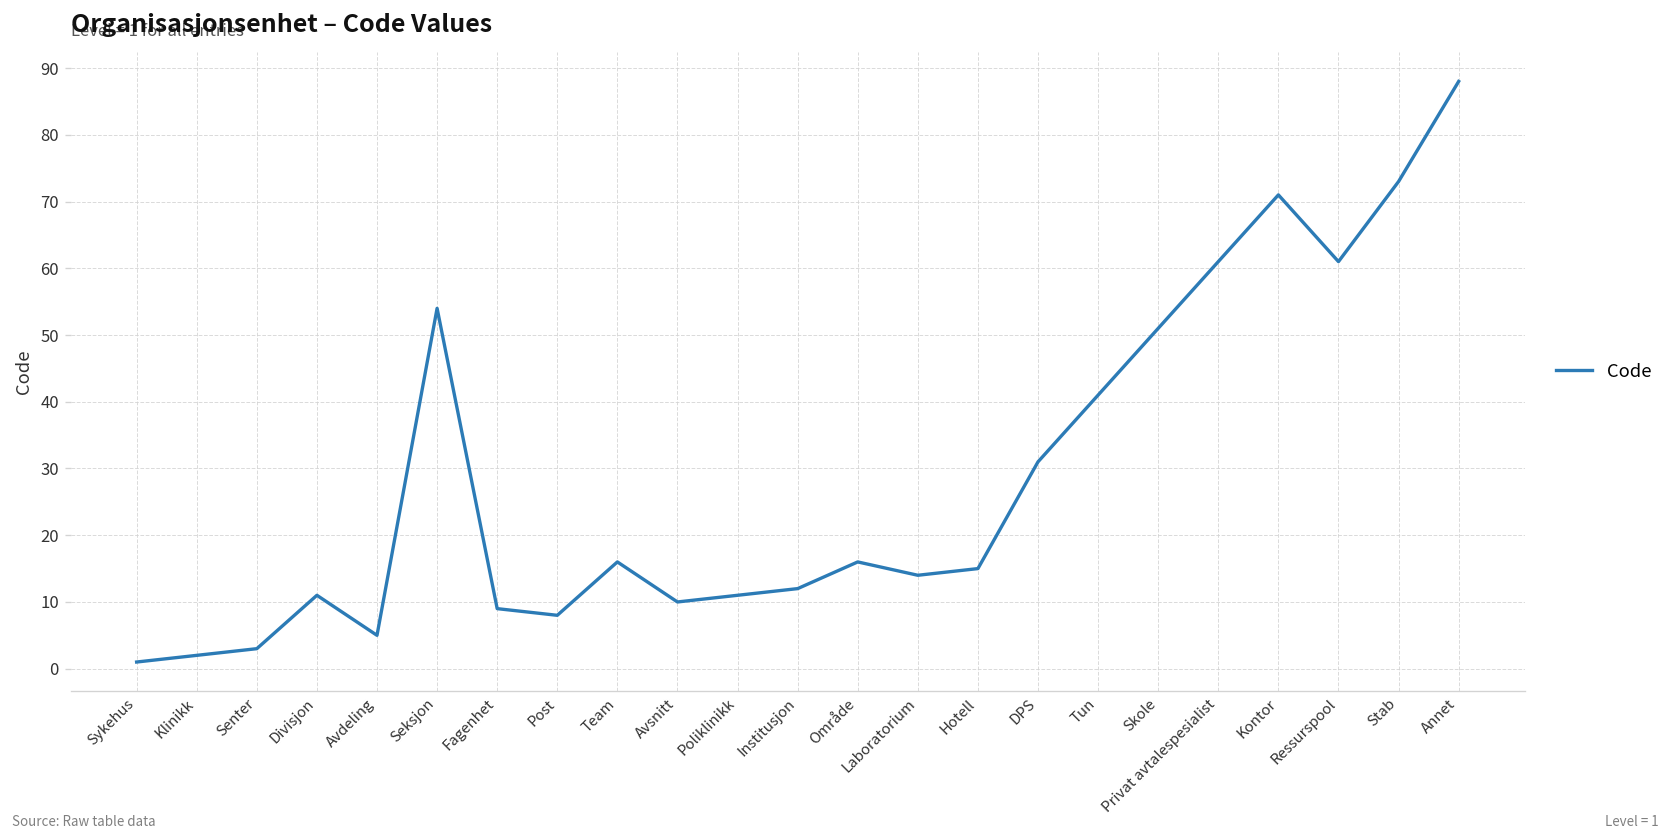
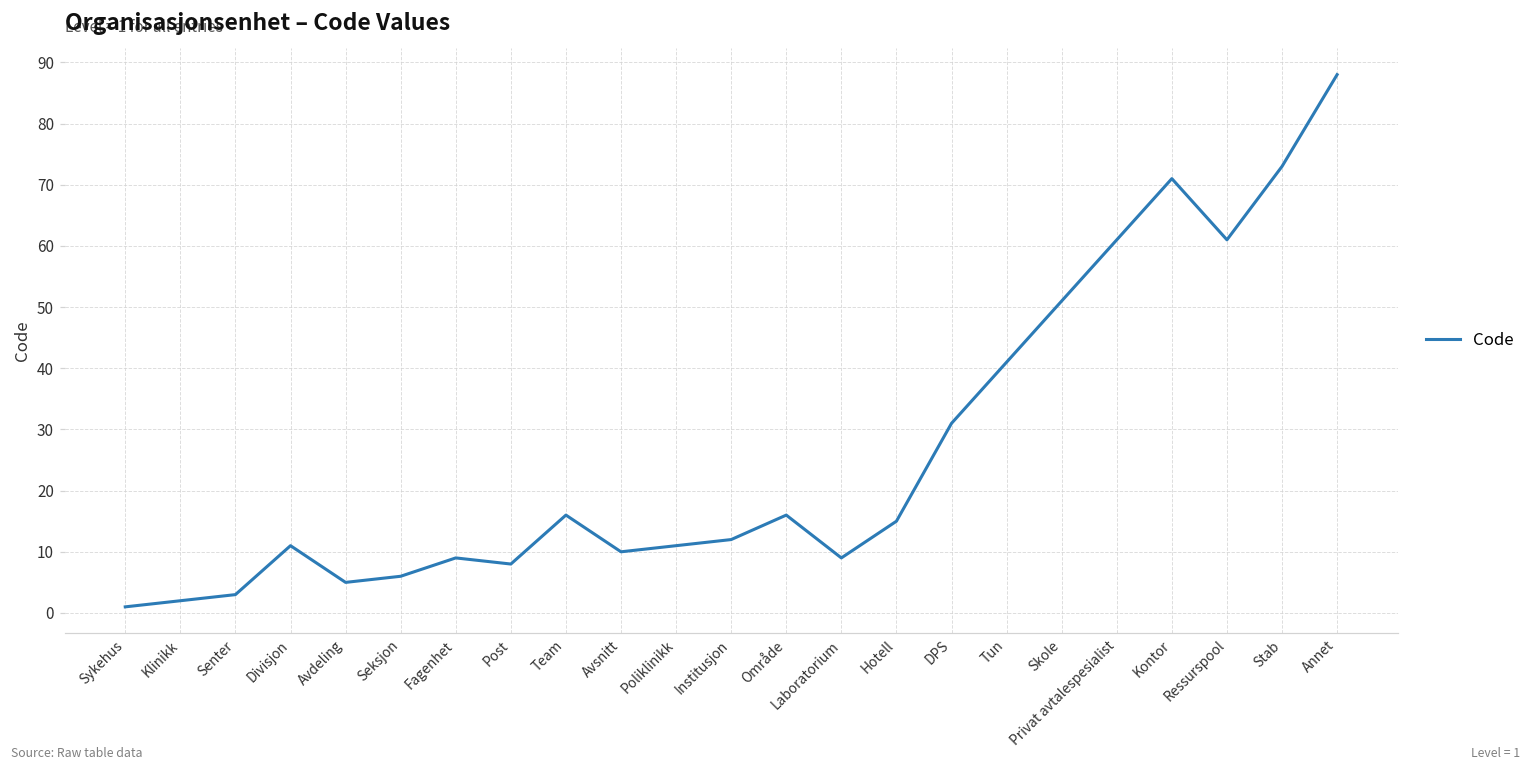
Seksjon: 54 -> 6
Laboratorium: 14 -> 9
